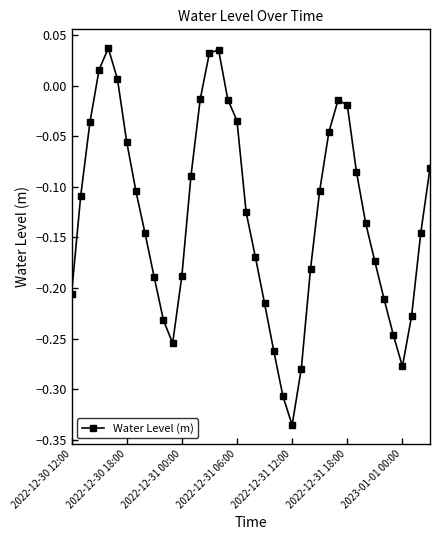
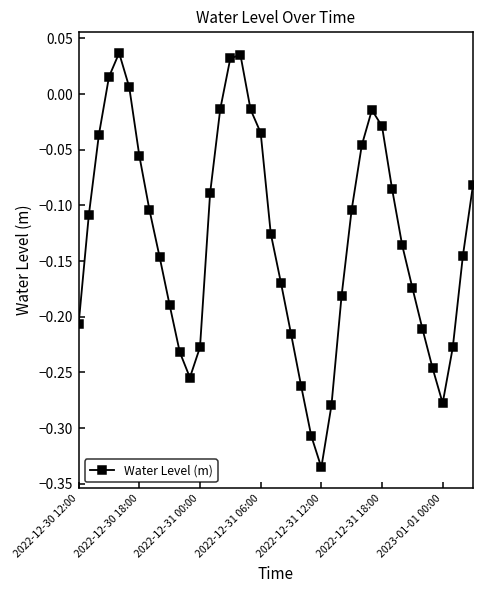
2022-12-31 00:00: -0.188 -> -0.227
2022-12-31 18:00: -0.019 -> -0.029
